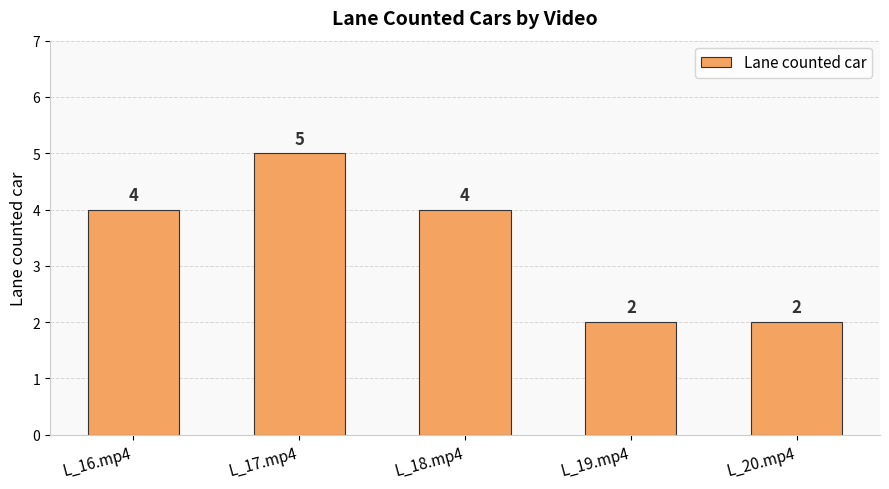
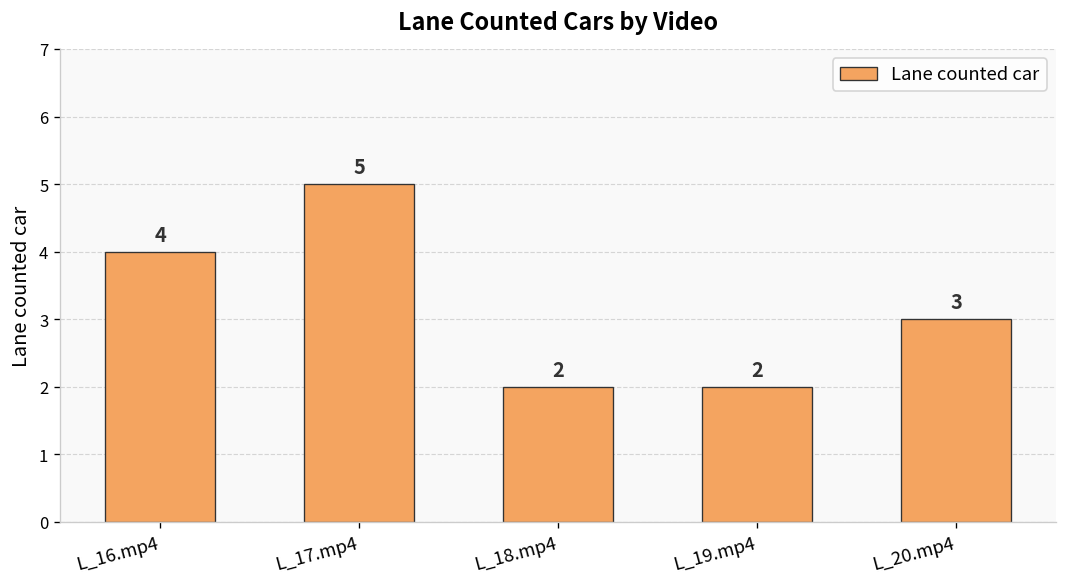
L_18.mp4: 4 -> 2
L_20.mp4: 2 -> 3
